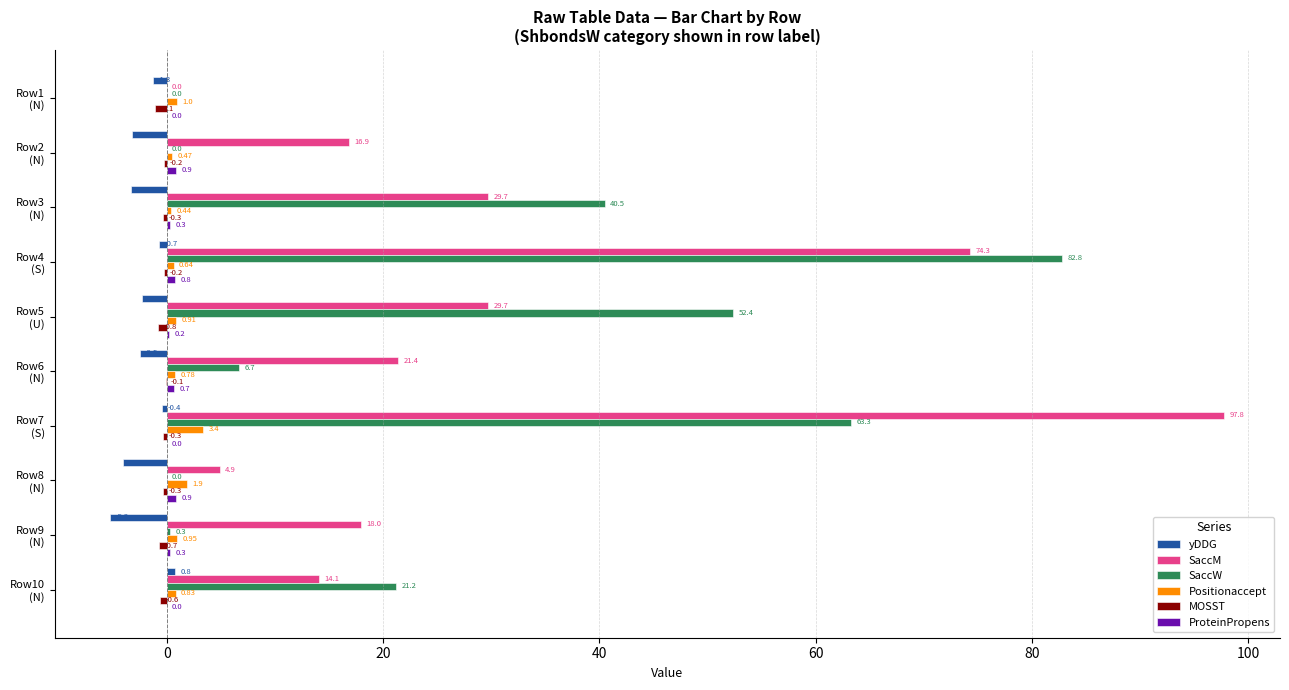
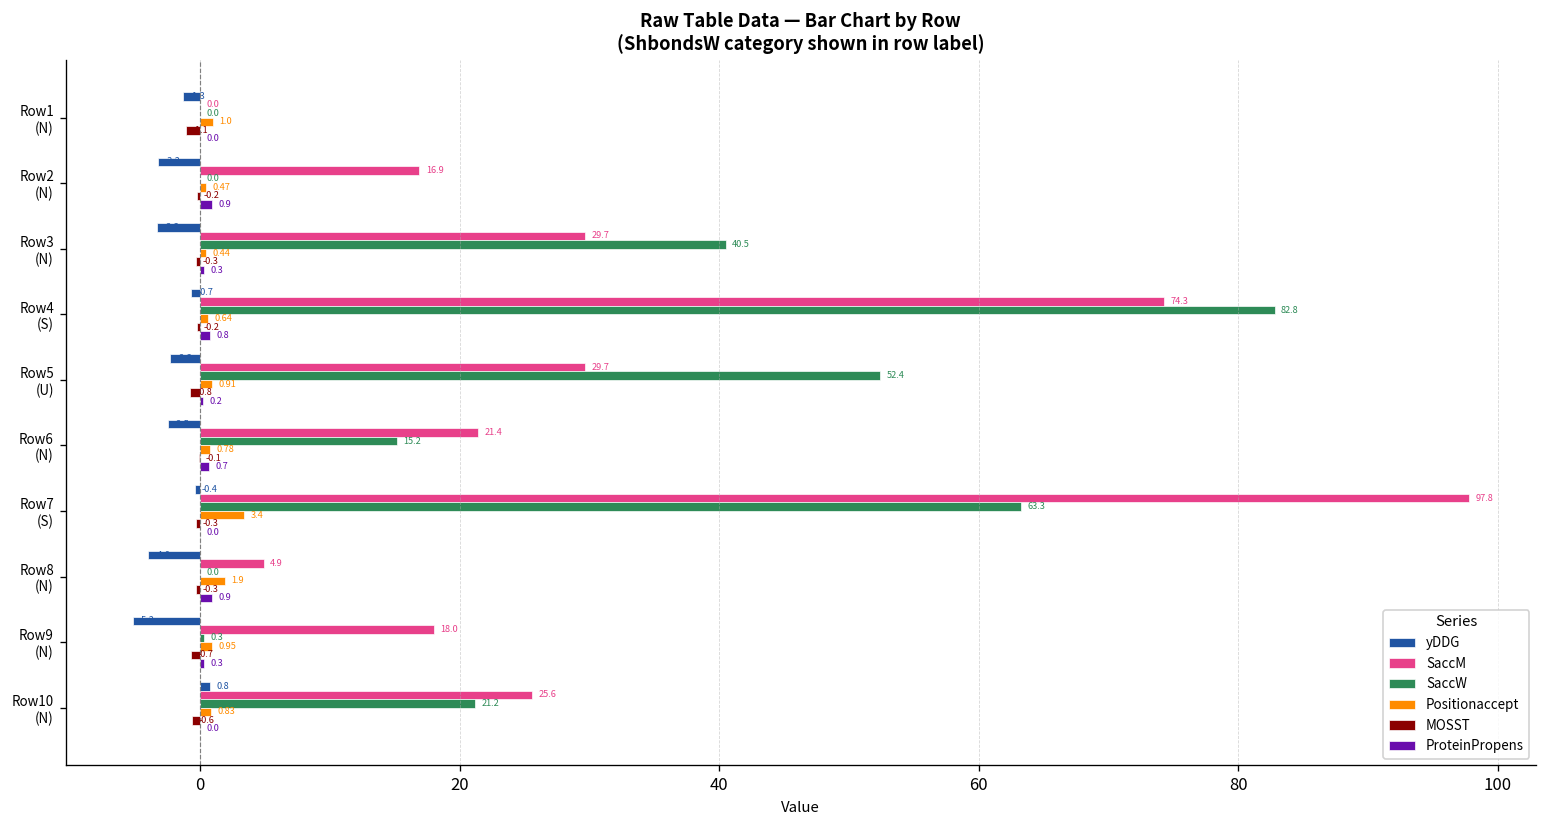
SaccW, Row6 (N): 6.7 -> 15.2
SaccM, Row10 (N): 14.1 -> 25.6
